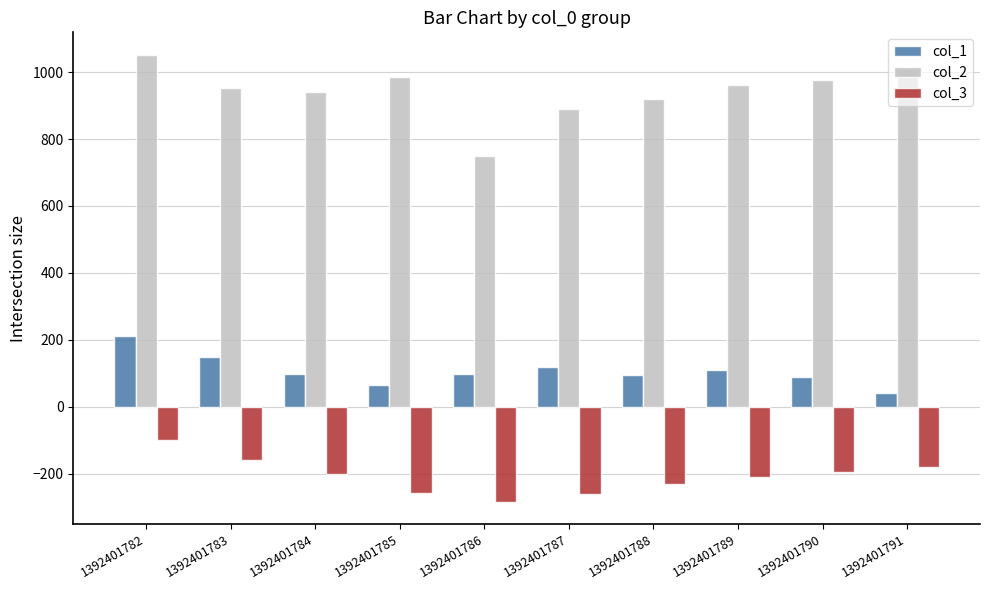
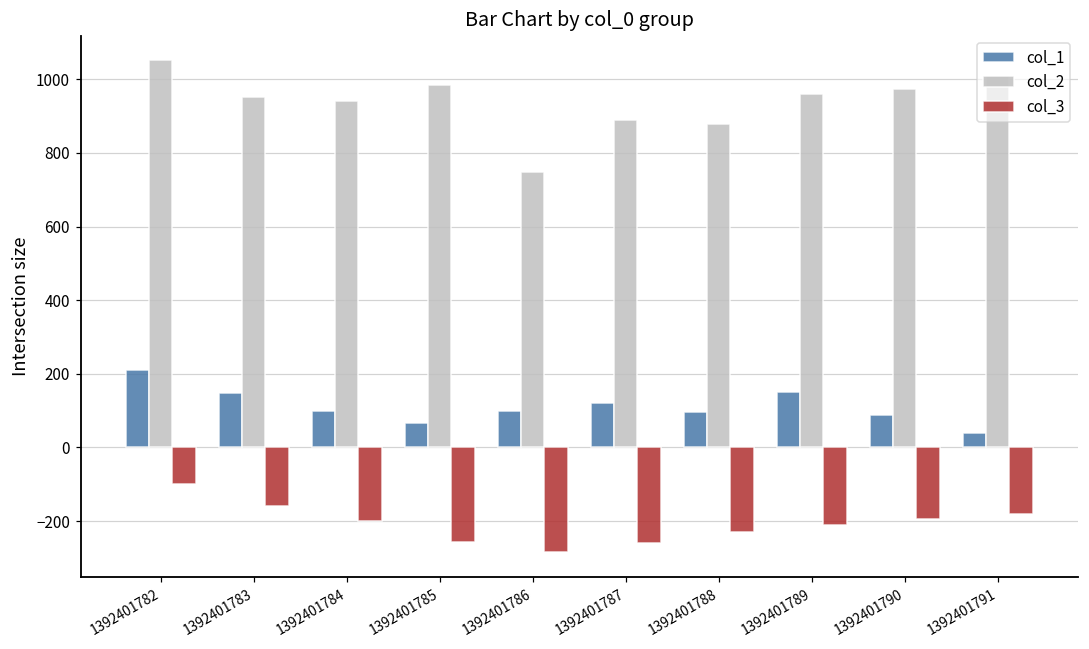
col_2, 1392401788: 920 -> 880
col_1, 1392401789: 110 -> 150
